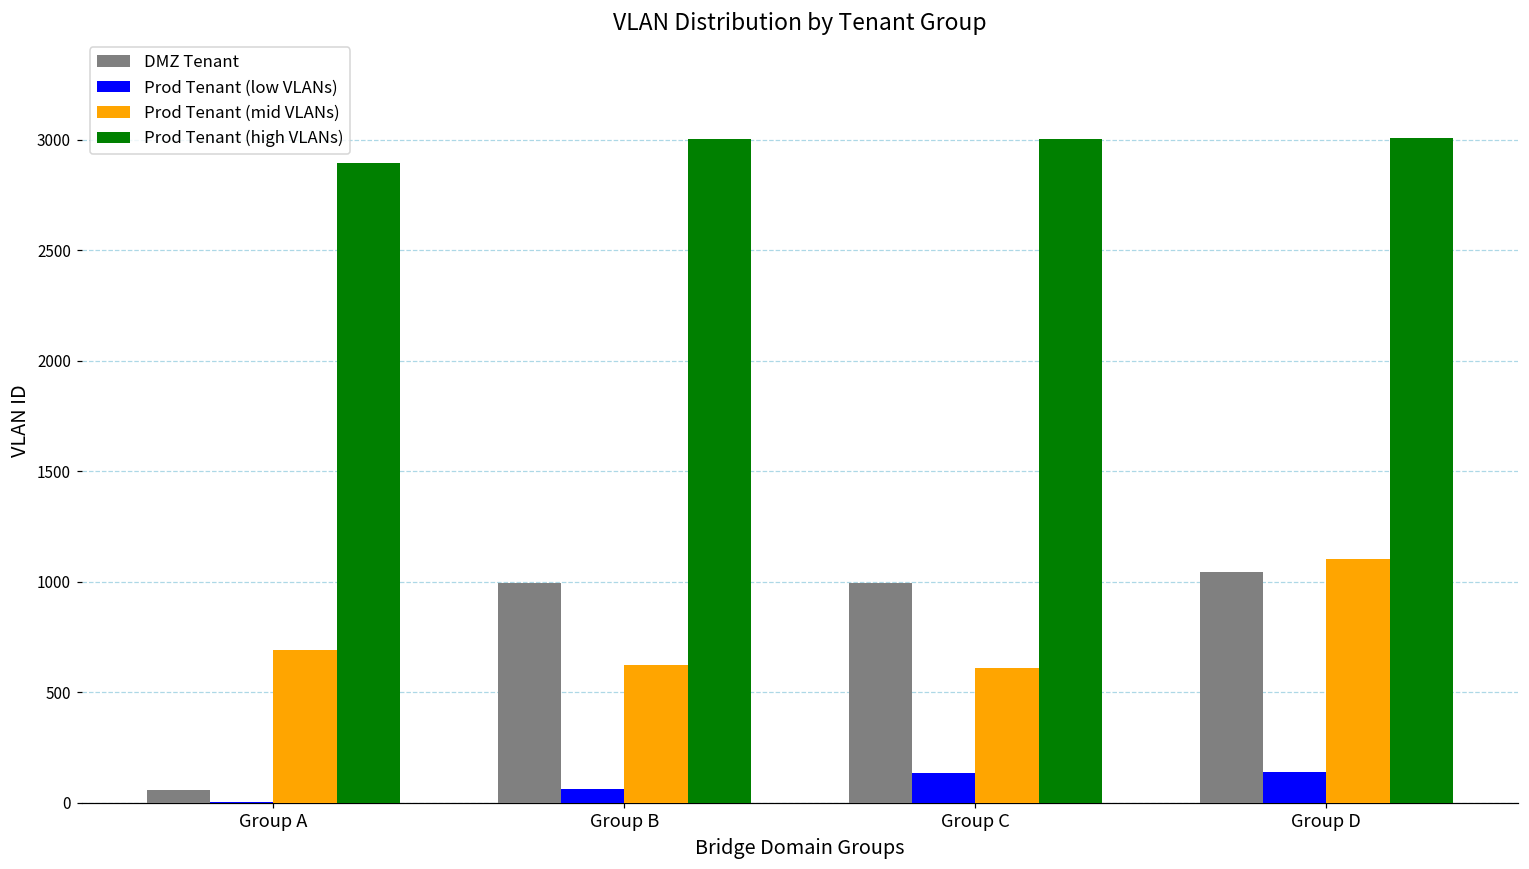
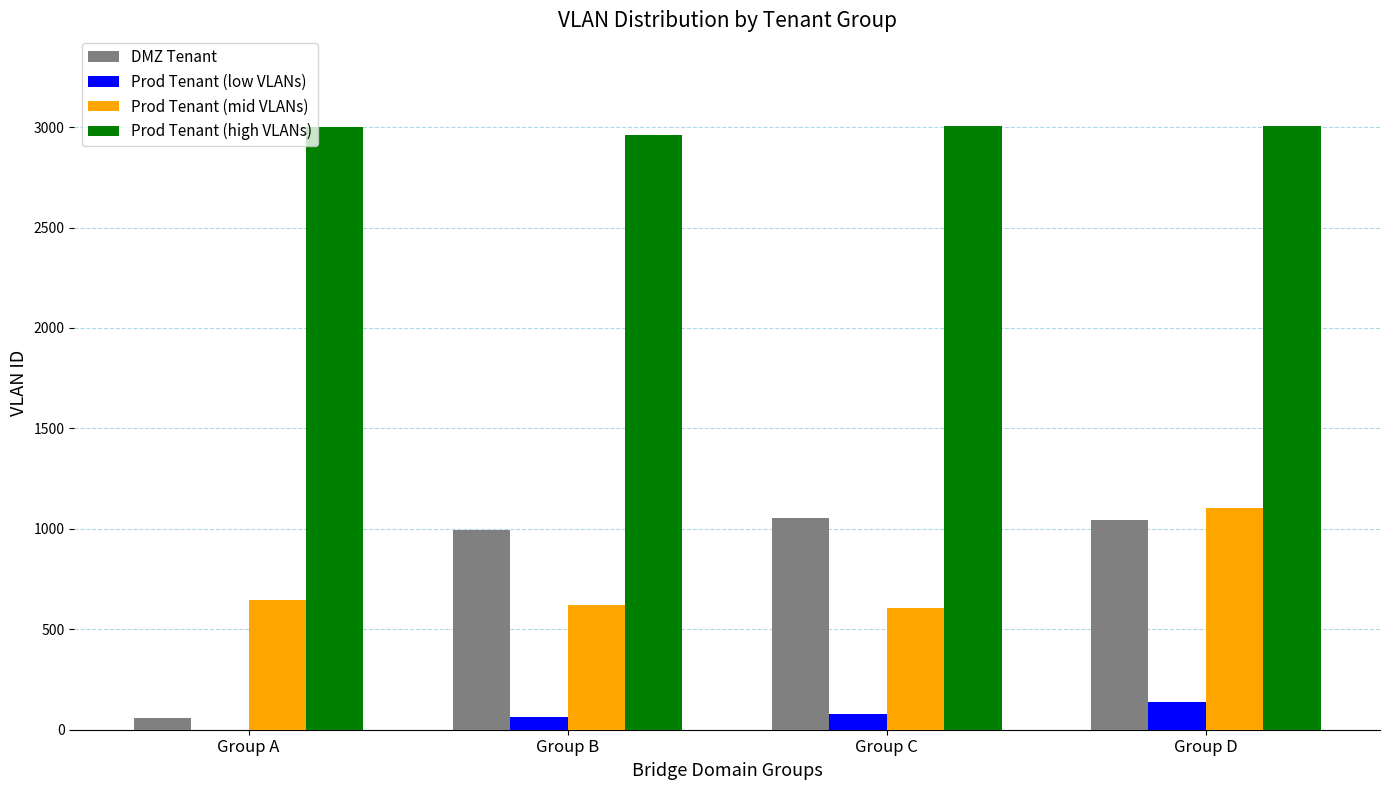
Prod Tenant (mid VLANs), Group A: 690 -> 640
Prod Tenant (high VLANs), Group A: 2900 -> 3000
Prod Tenant (high VLANs), Group B: 3000 -> 2960
DMZ Tenant, Group C: 1000 -> 1050
Prod Tenant (low VLANs), Group C: 140 -> 80
